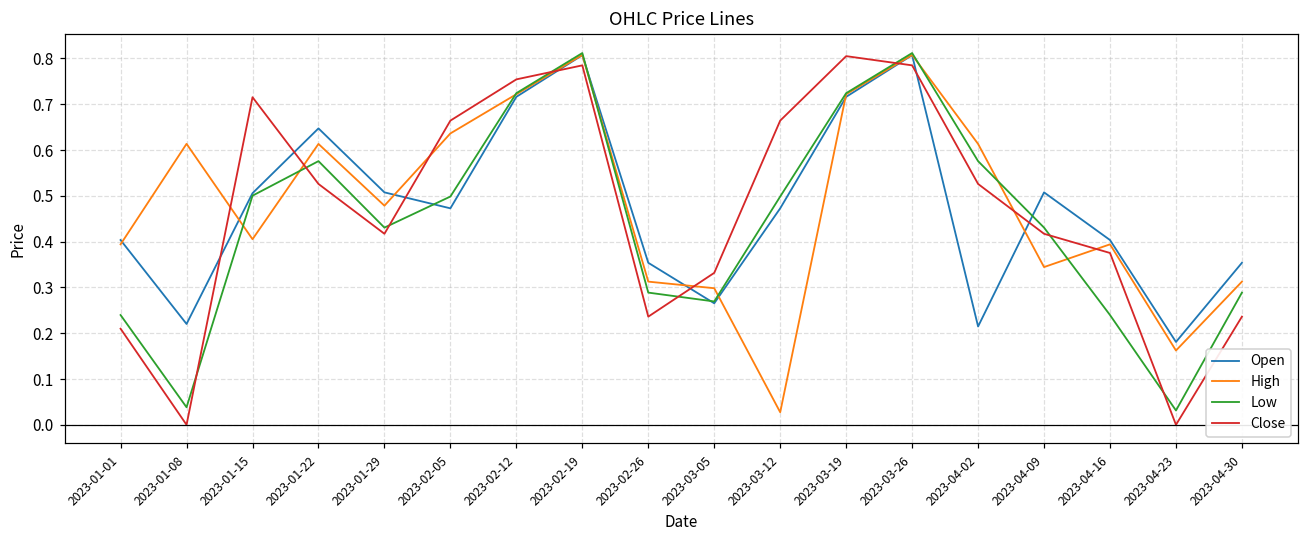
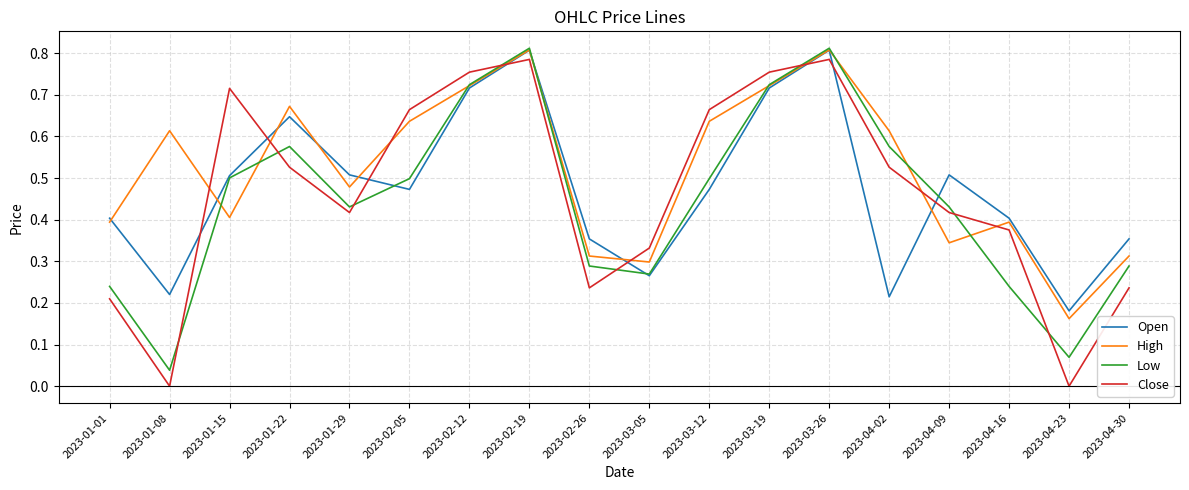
High, 2023-01-22: 0.61 -> 0.67
High, 2023-03-12: 0.03 -> 0.64
Close, 2023-03-19: 0.81 -> 0.75
Low, 2023-04-23: 0.03 -> 0.07
